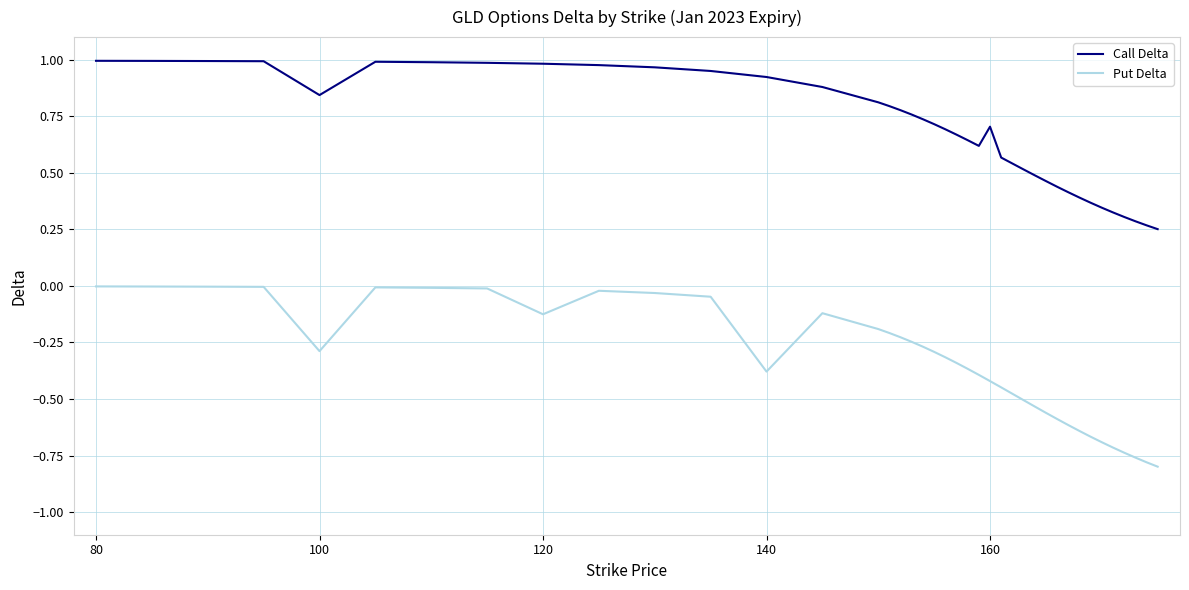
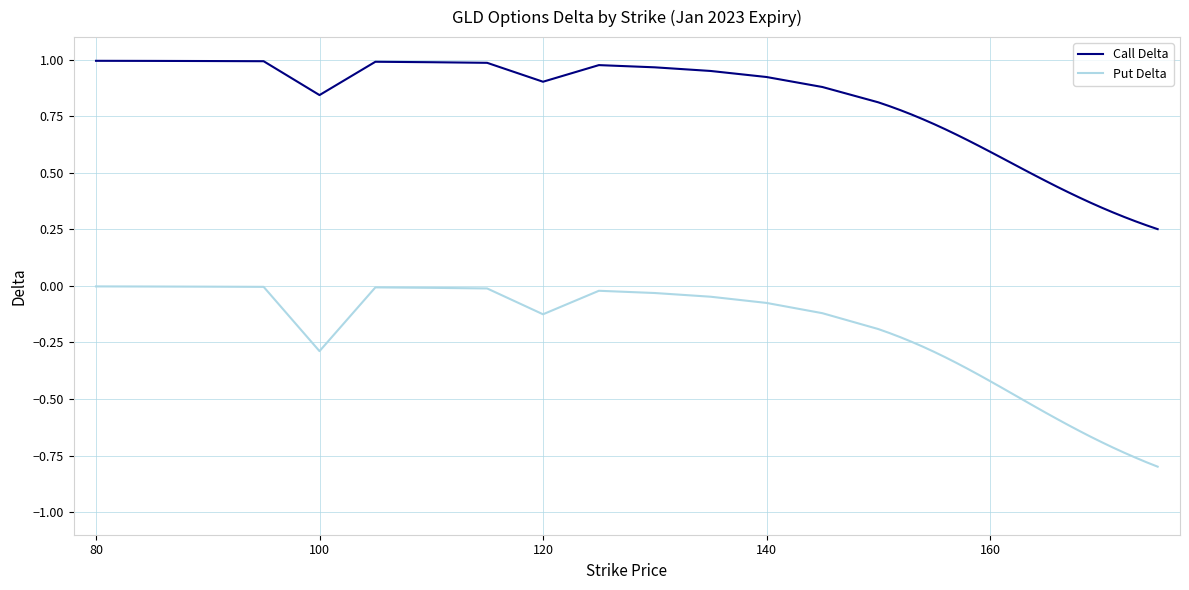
Call Delta, 120: 0.98 -> 0.90
Put Delta, 140: -0.38 -> -0.08
Call Delta, 160: 0.70 -> 0.59
